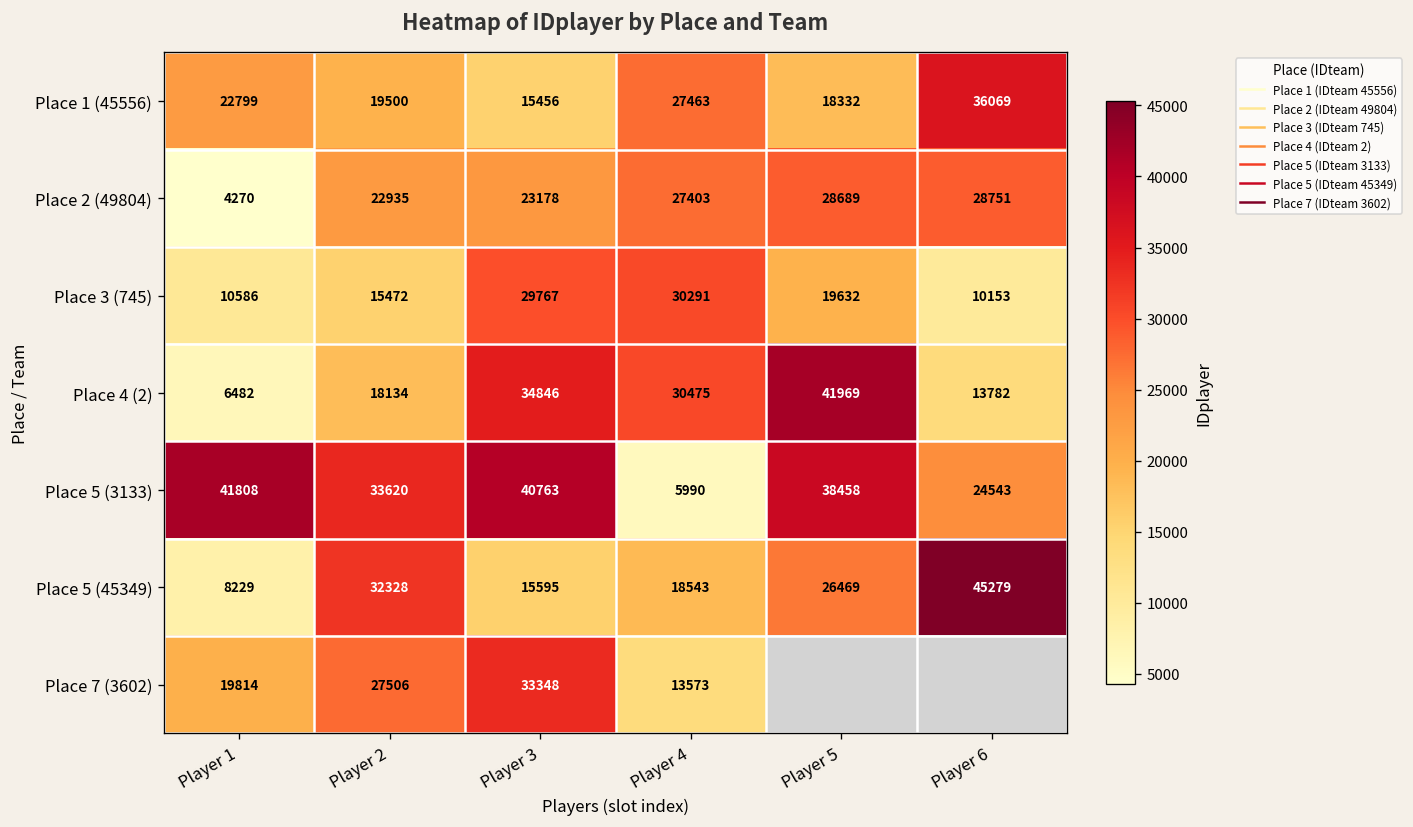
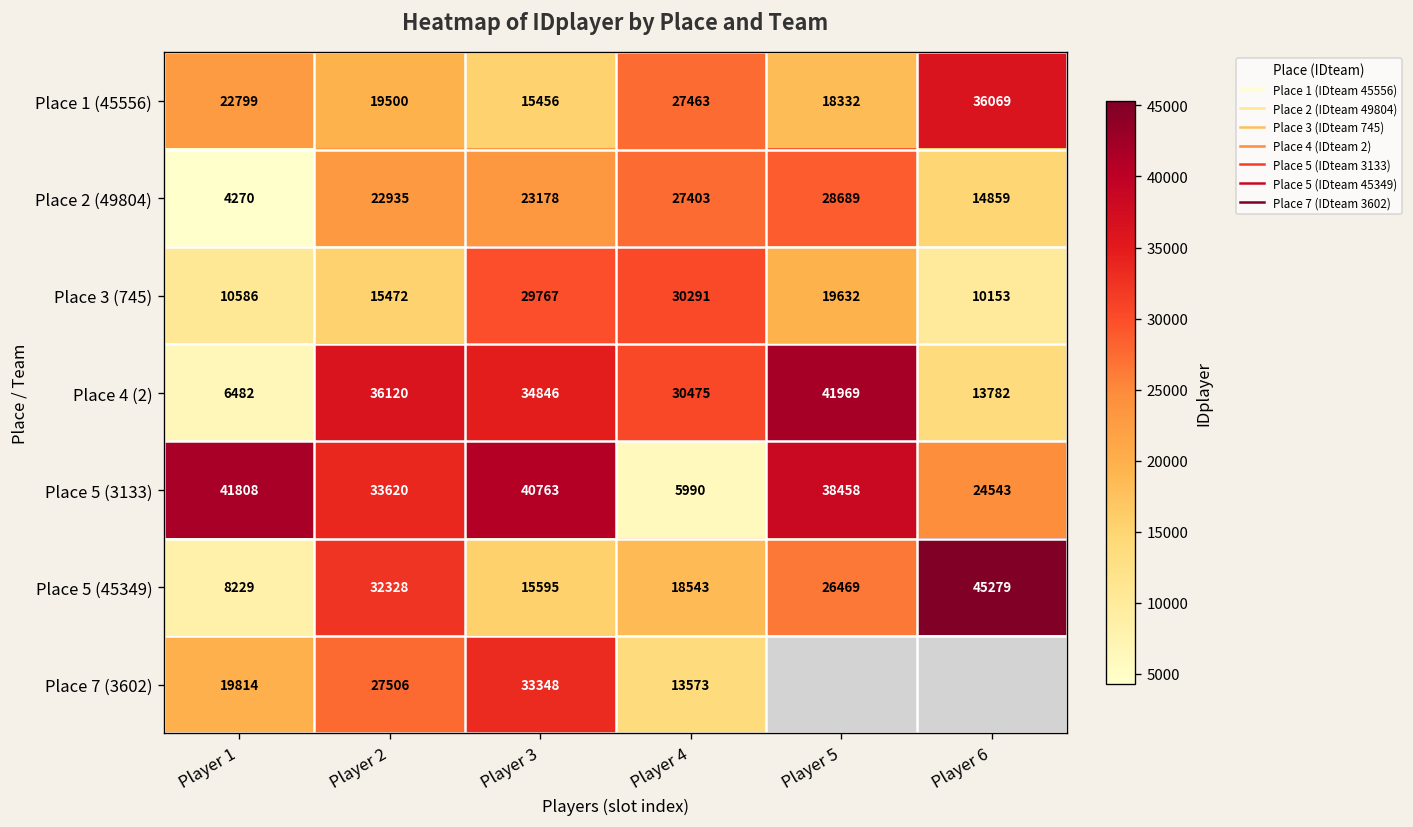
Place 2 (49804), Player 6: 28751 -> 14859
Place 4 (2), Player 2: 18134 -> 36120
